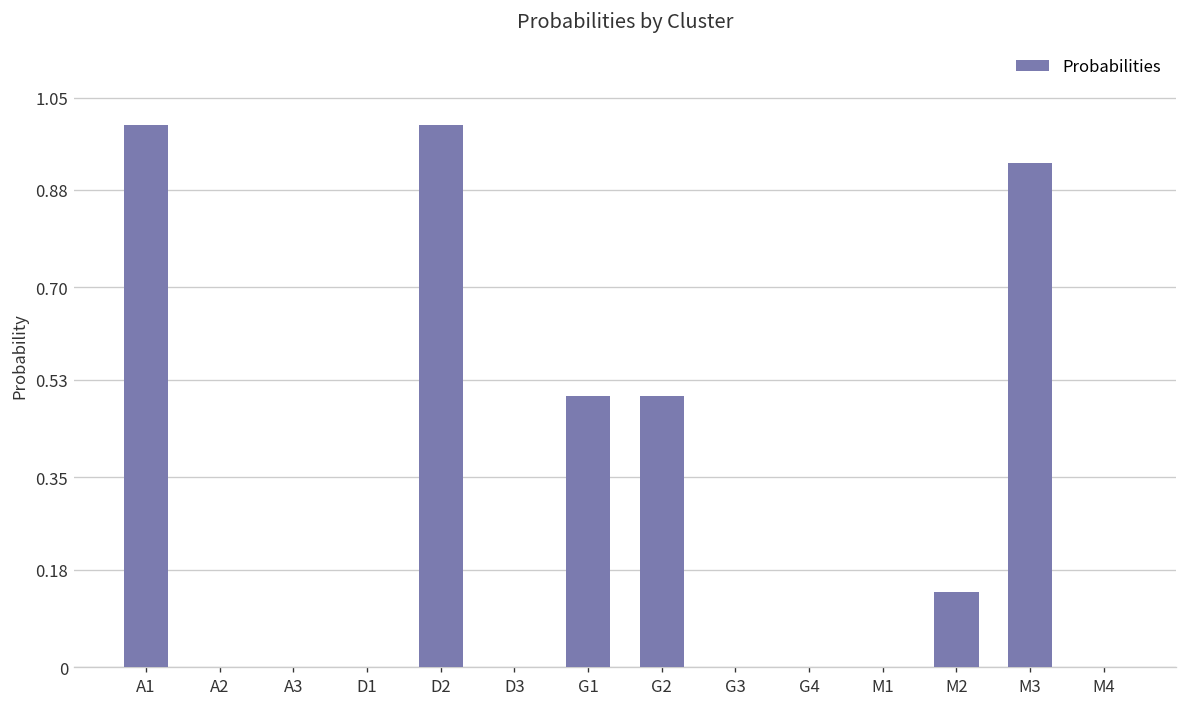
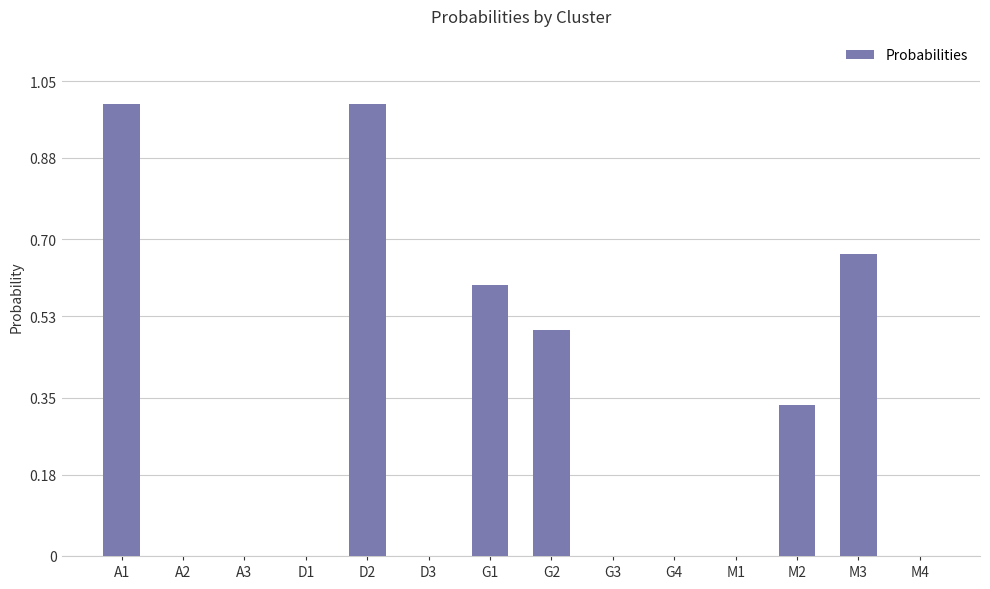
G1: 0.5 -> 0.6
M2: 0.14 -> 0.33
M3: 0.93 -> 0.67
